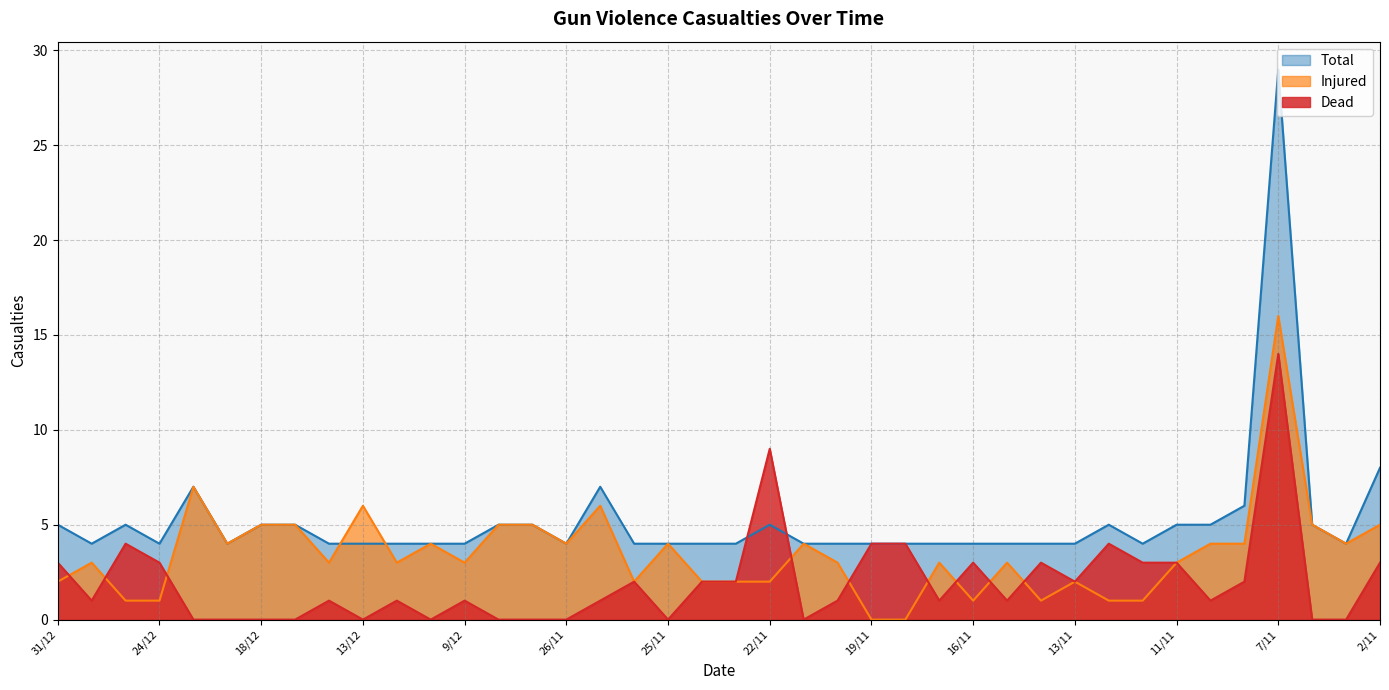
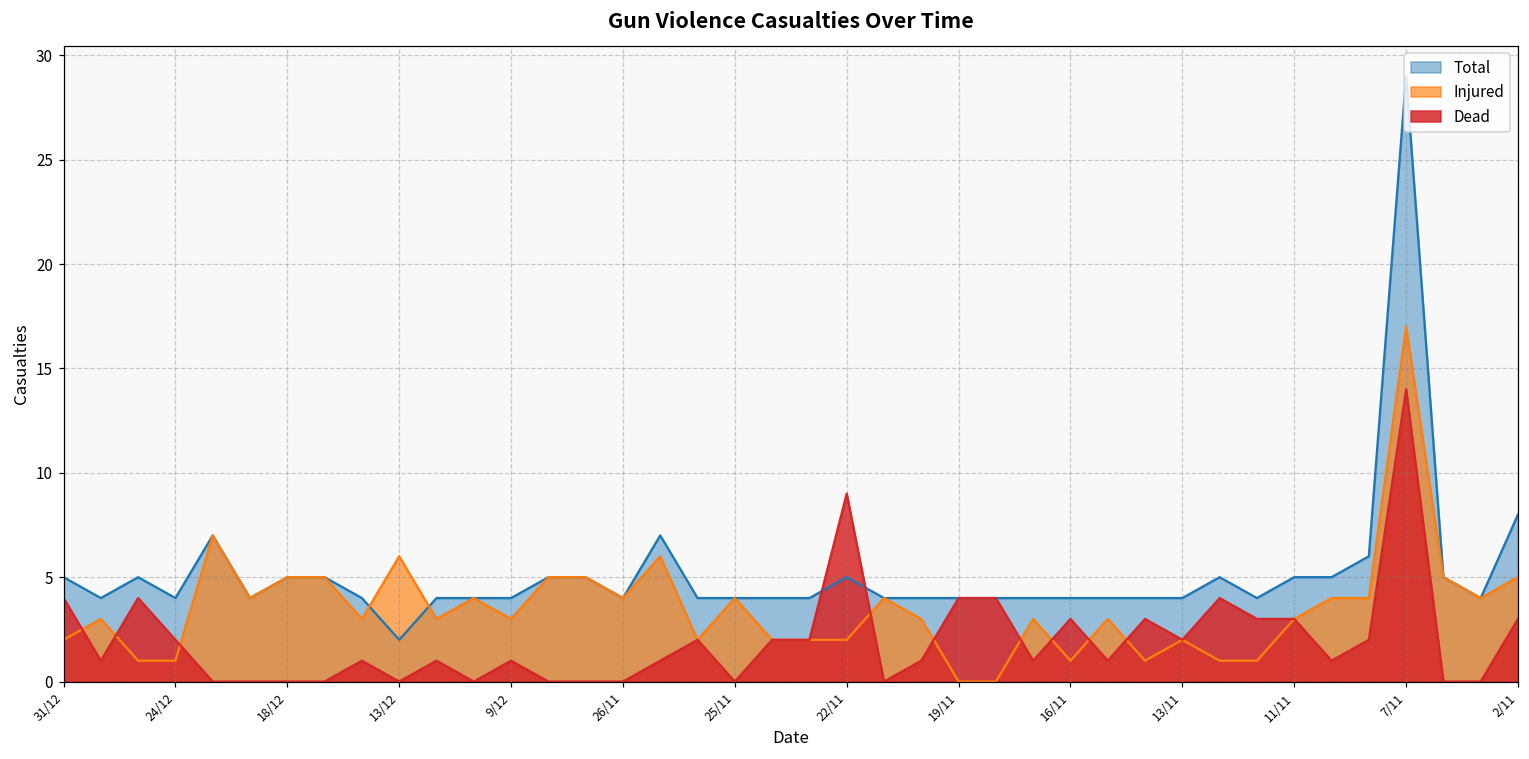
Dead, 31/12: 3 -> 4
Dead, 24/12: 3 -> 2
Total, 13/12: 4 -> 2
Injured, 7/11: 16 -> 17
